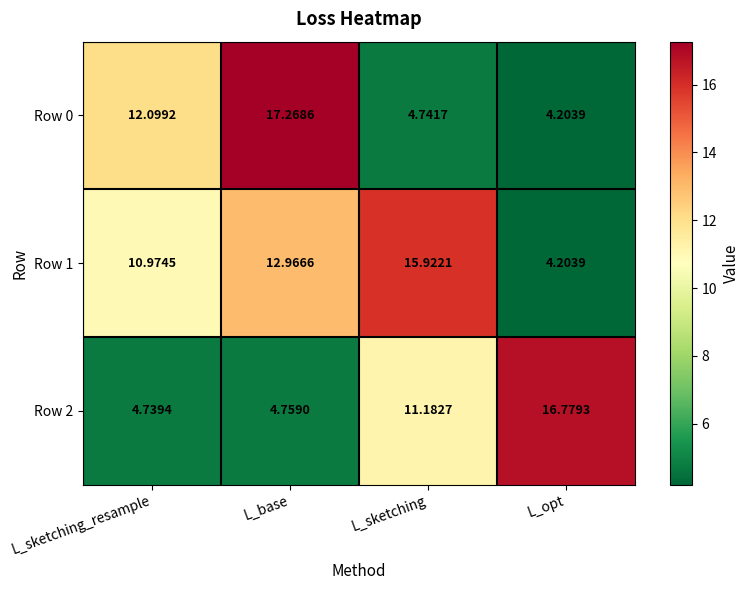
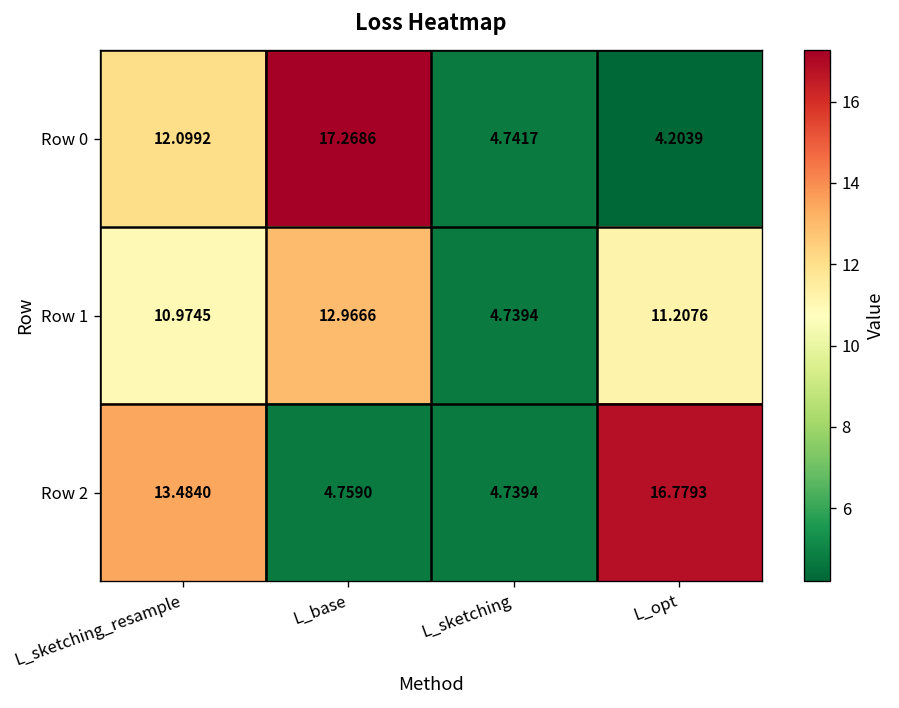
Row 1, L_sketching: 15.9221 -> 4.7394
Row 1, L_opt: 4.2039 -> 11.2076
Row 2, L_sketching_resample: 4.7394 -> 13.4840
Row 2, L_sketching: 11.1827 -> 4.7394
